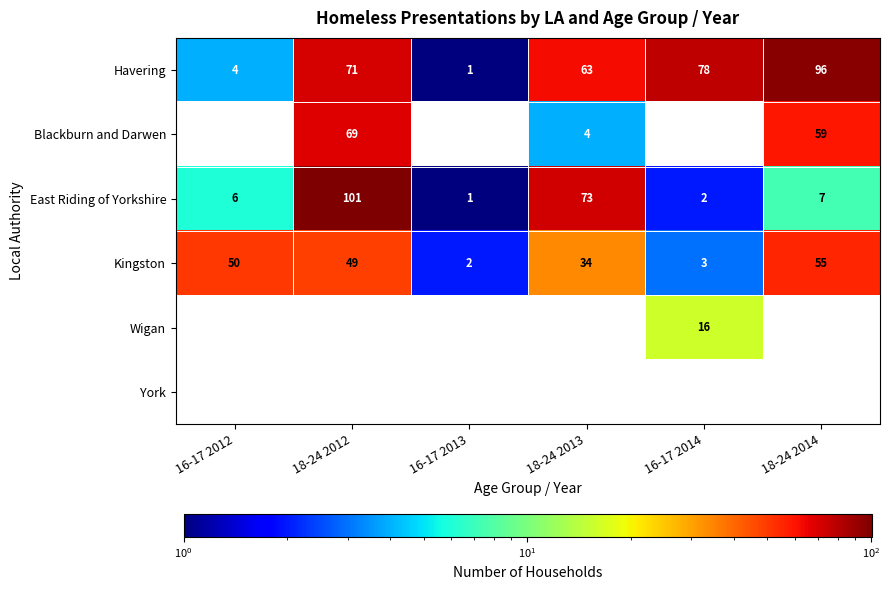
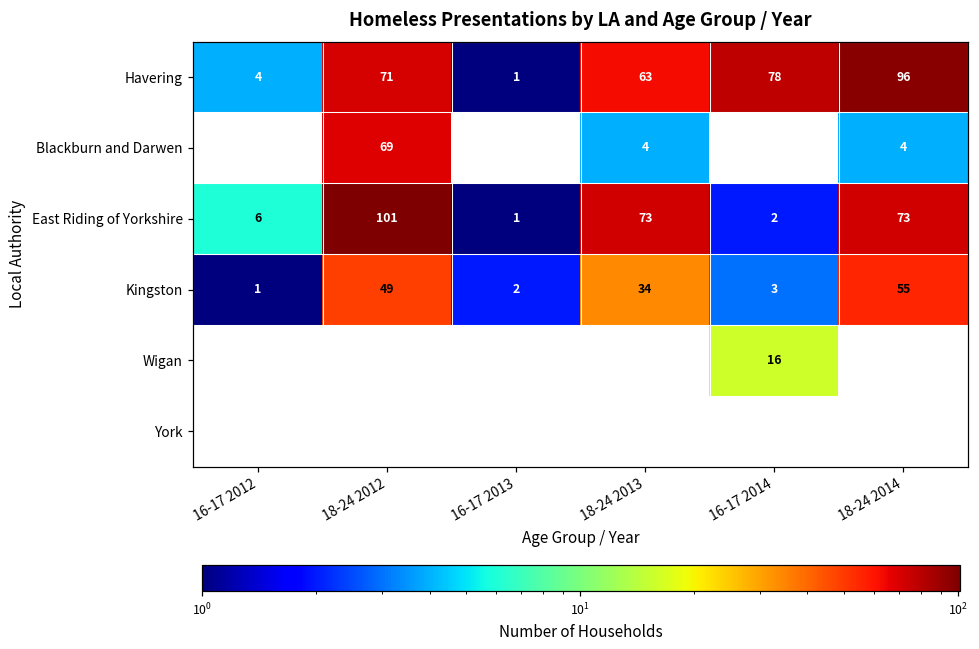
Blackburn and Darwen, 18-24 2014: 59 -> 4
East Riding of Yorkshire, 18-24 2014: 7 -> 73
Kingston, 16-17 2012: 50 -> 1
